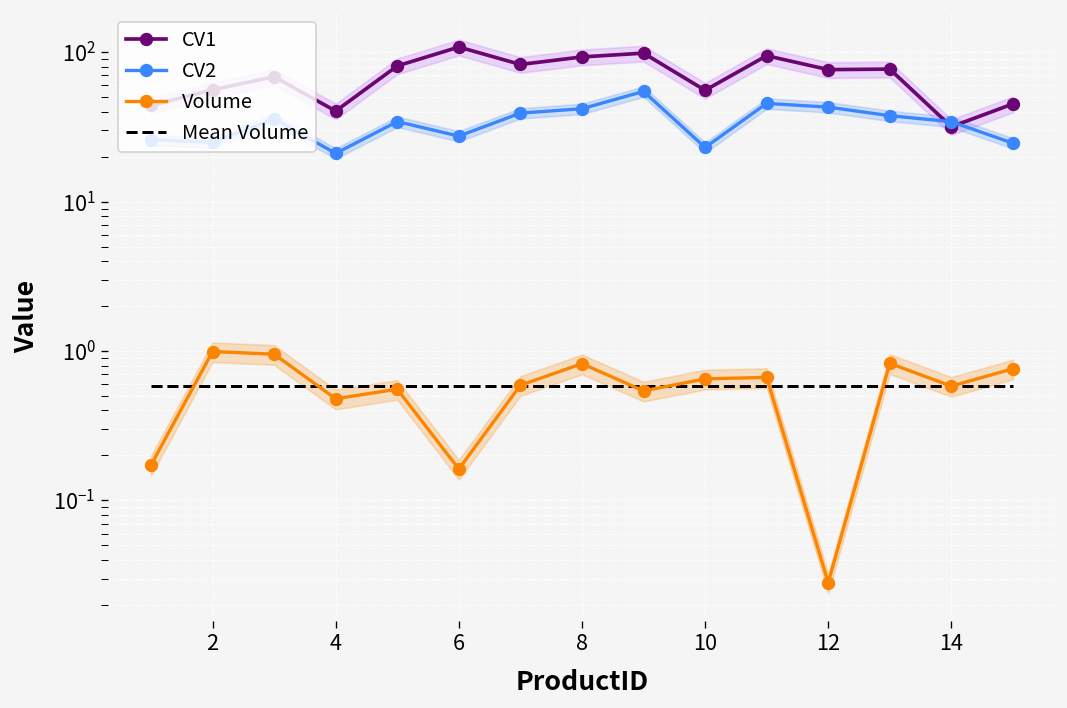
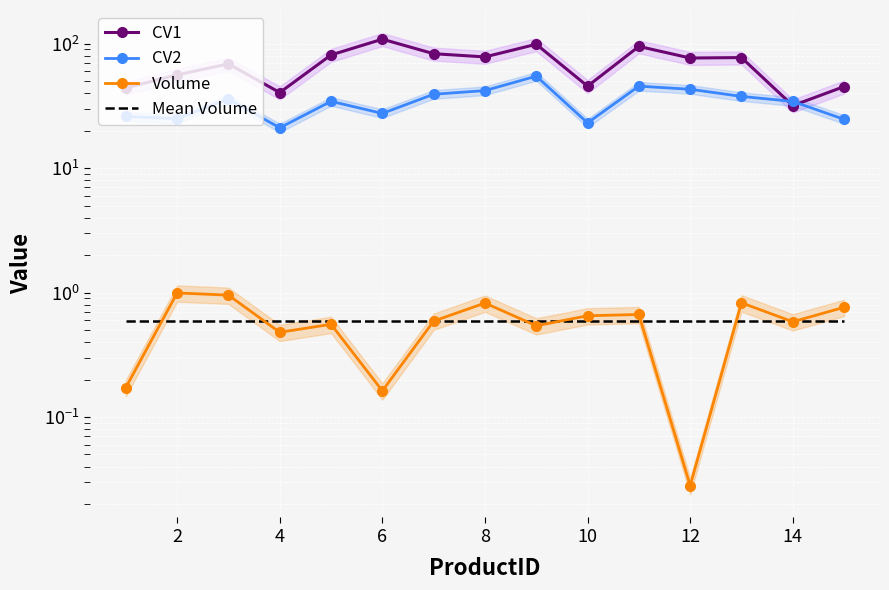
CV1, 8: 90 -> 80
CV1, 10: 60 -> 46
